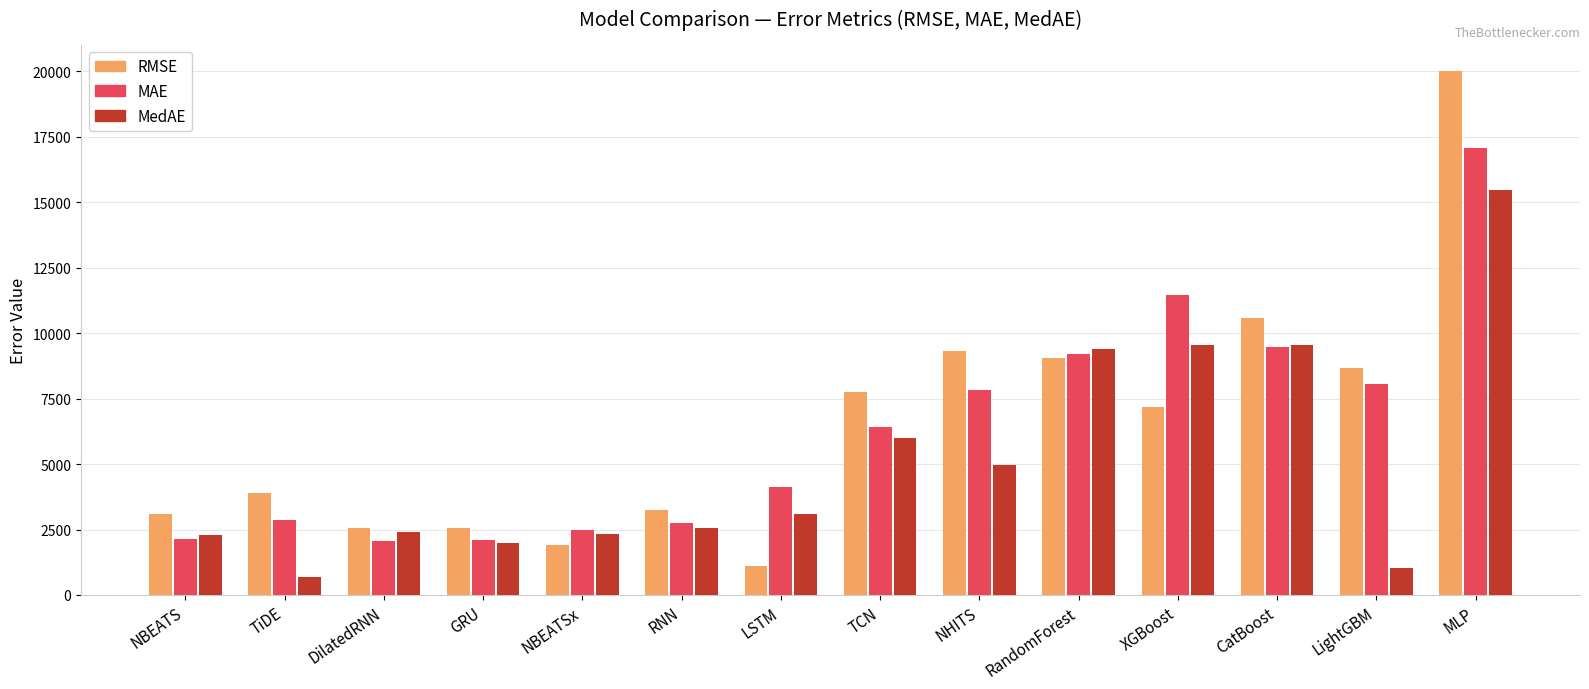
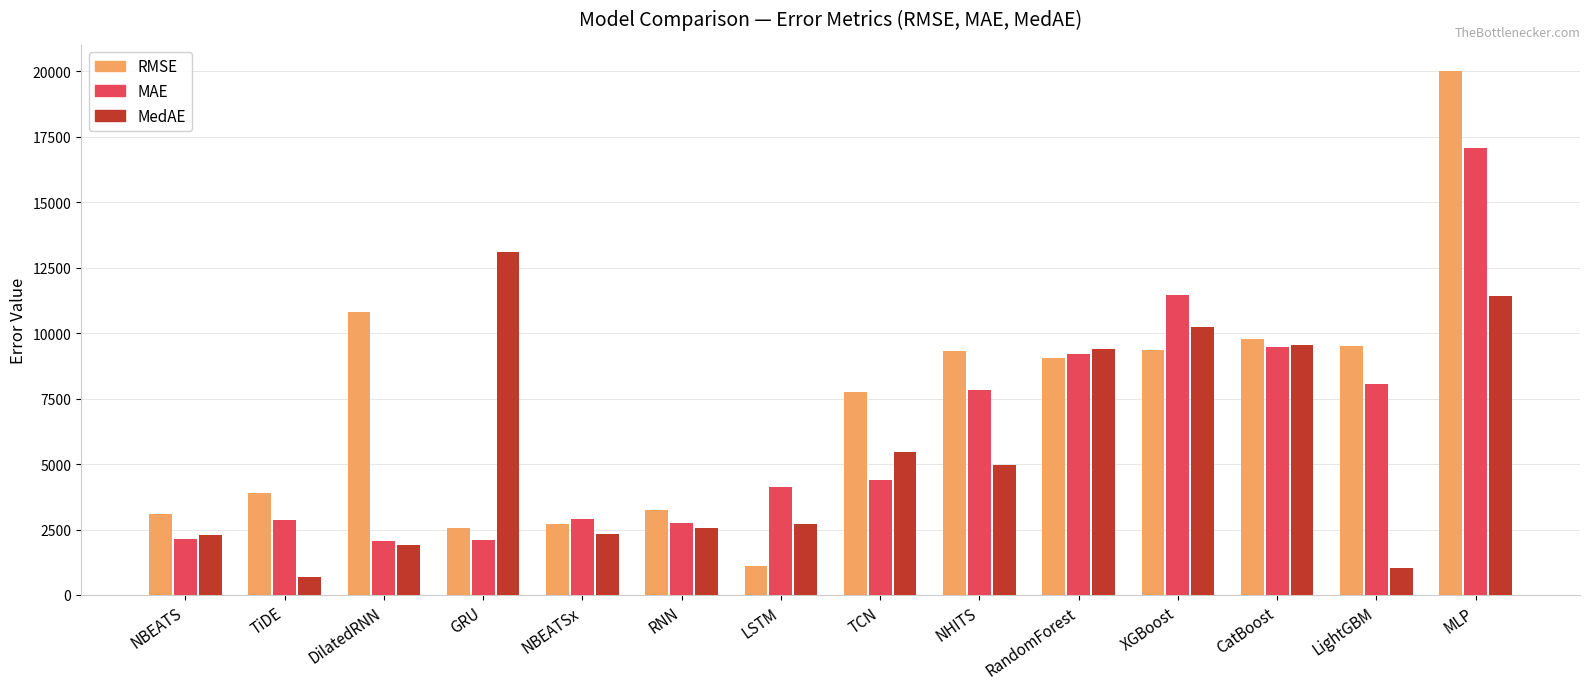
RMSE, DilatedRNN: 2600 -> 10800
MedAE, DilatedRNN: 2400 -> 1900
MedAE, GRU: 2000 -> 13100
RMSE, NBEATSx: 1900 -> 2700
MAE, NBEATSx: 2500 -> 2900
MedAE, LSTM: 3100 -> 2700
MAE, TCN: 6400 -> 4400
MedAE, TCN: 6000 -> 5500
RMSE, XGBoost: 7200 -> 9400
MedAE, XGBoost: 9500 -> 10200
RMSE, CatBoost: 10600 -> 9800
RMSE, LightGBM: 8700 -> 9500
MedAE, MLP: 15500 -> 11400
